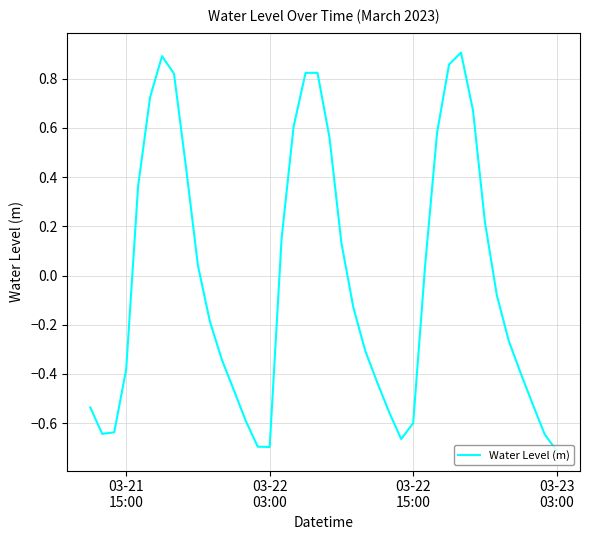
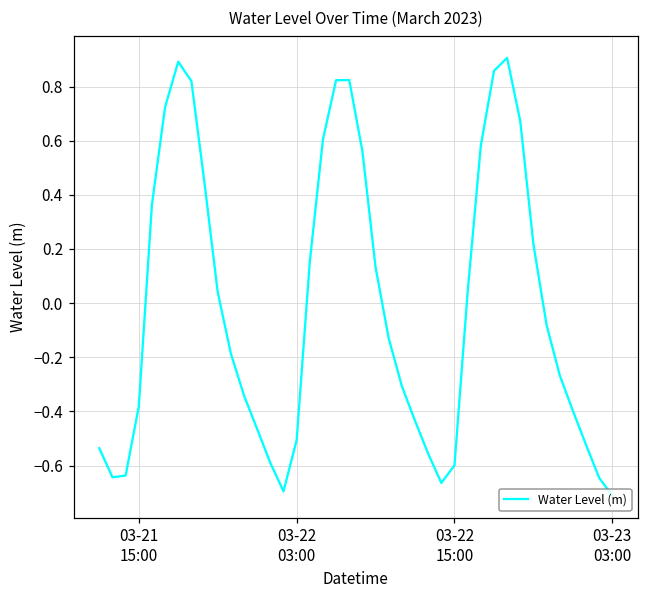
03-22 03:00: -0.70 -> -0.51
